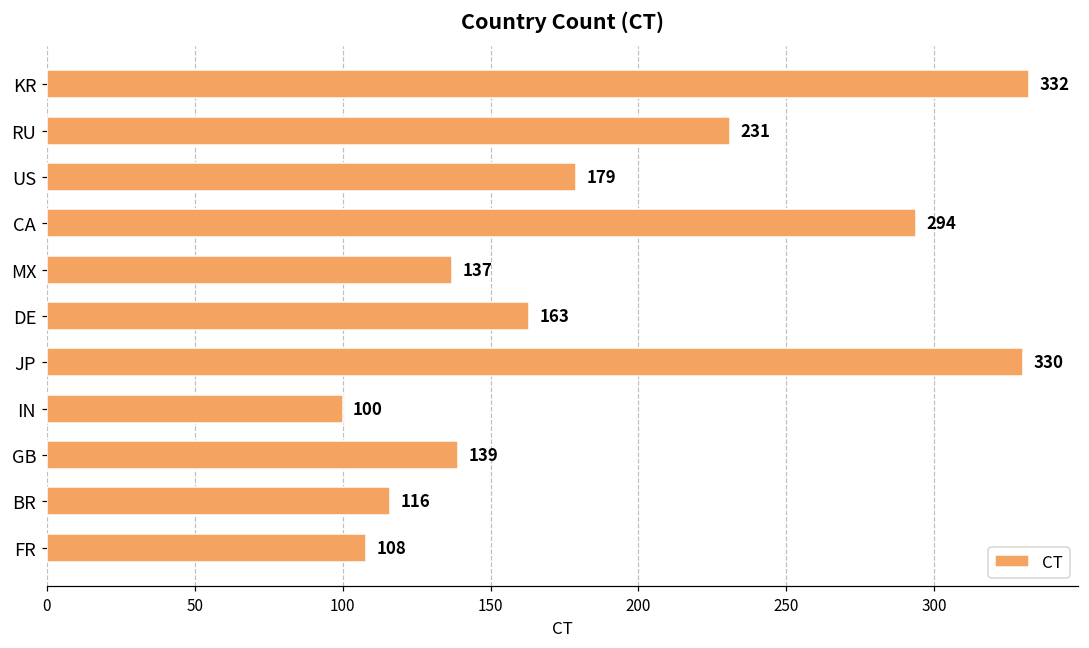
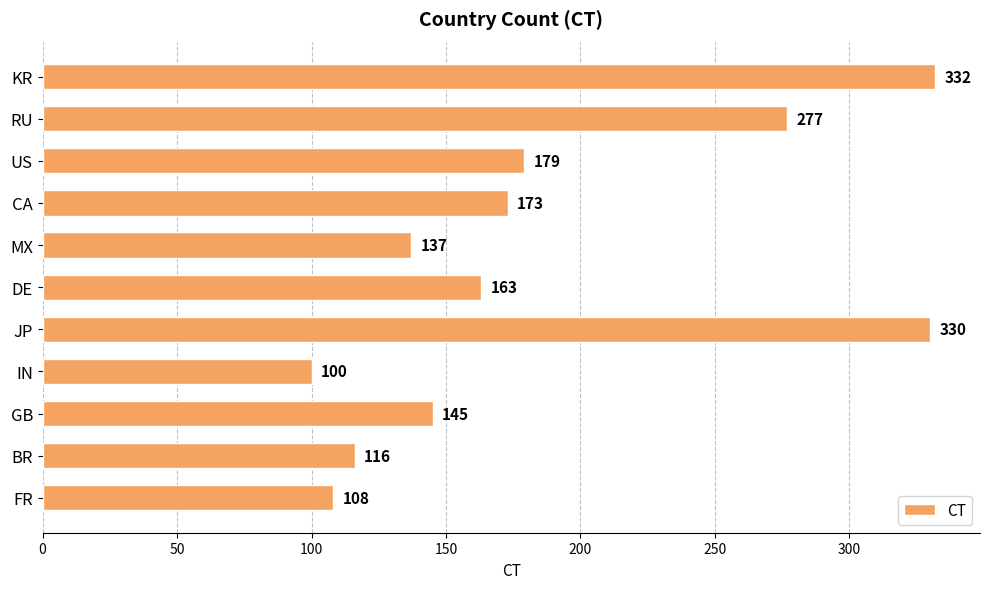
RU: 231 -> 277
CA: 294 -> 173
GB: 139 -> 145
